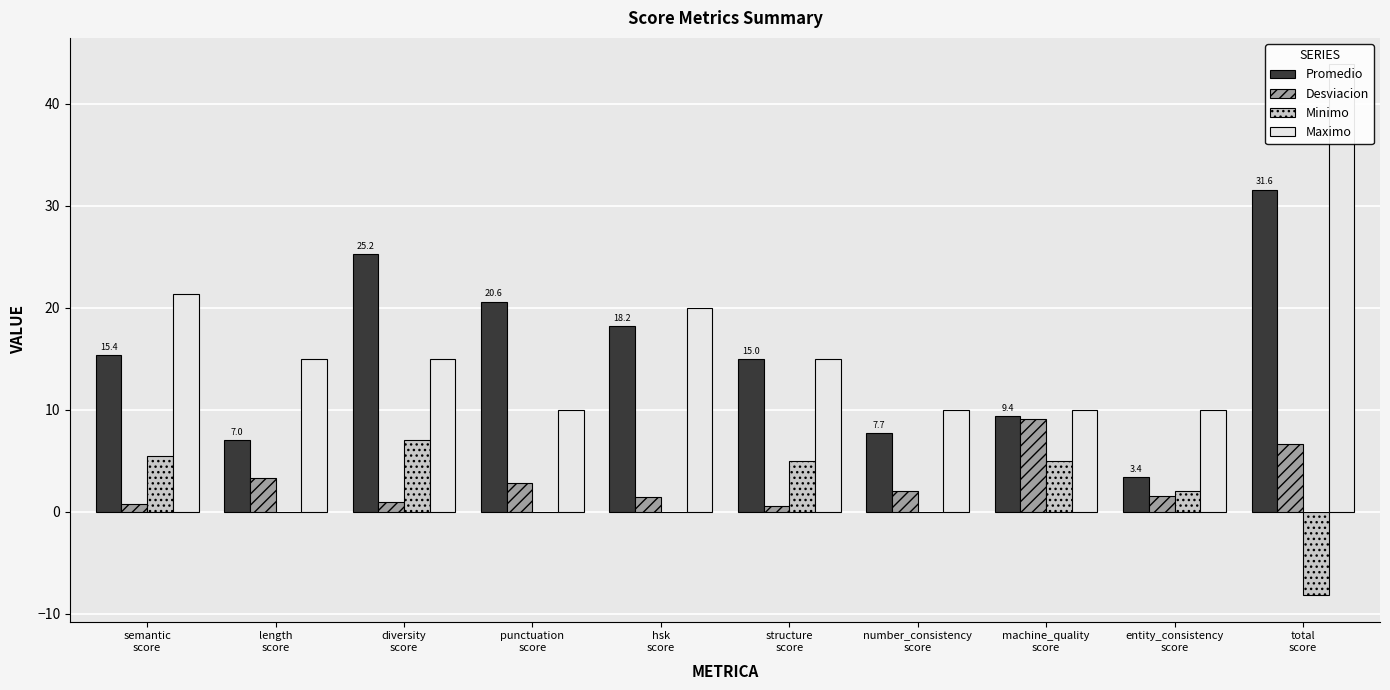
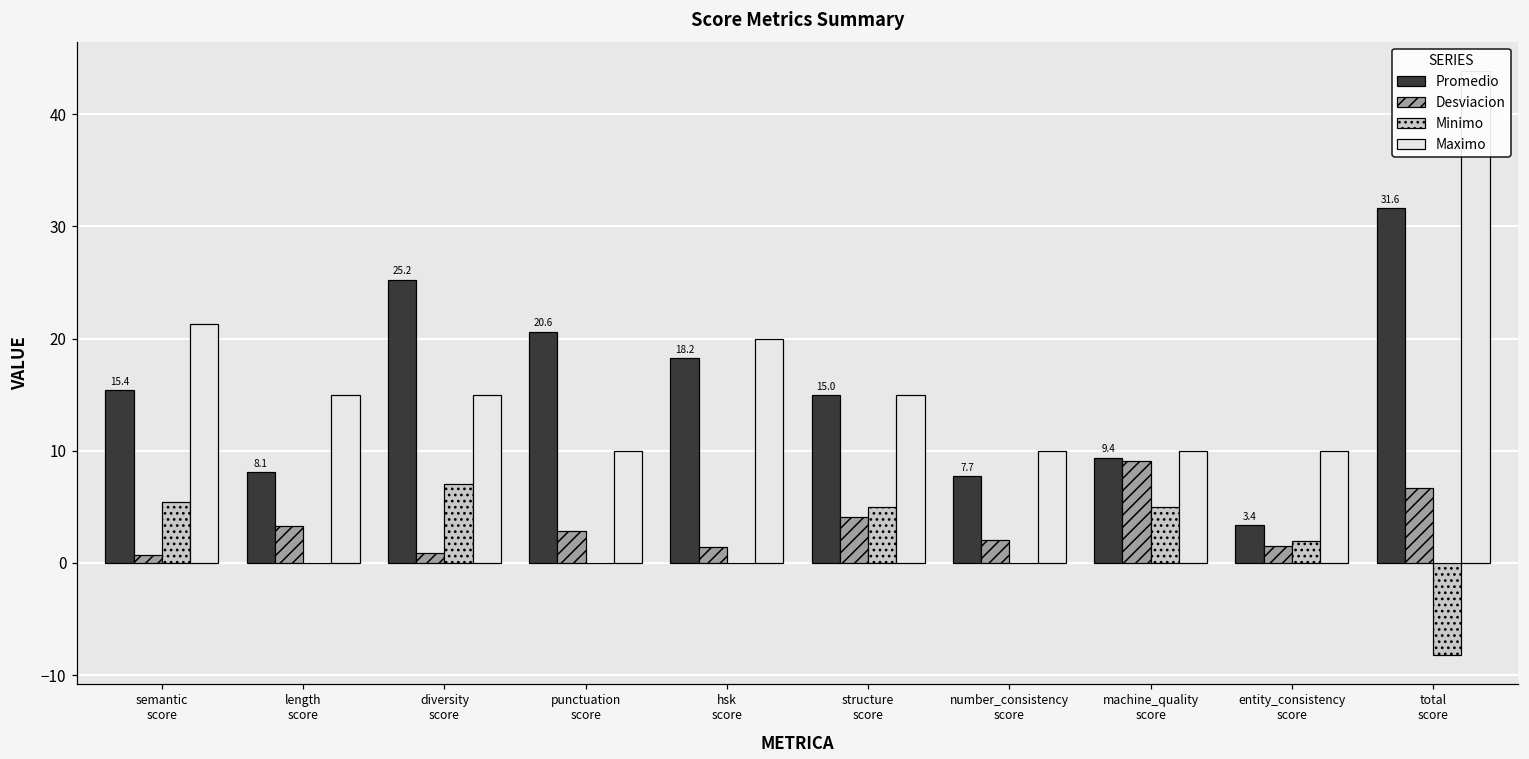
Promedio, length score: 7.0 -> 8.1
Desviacion, structure score: 0.5 -> 4.1
